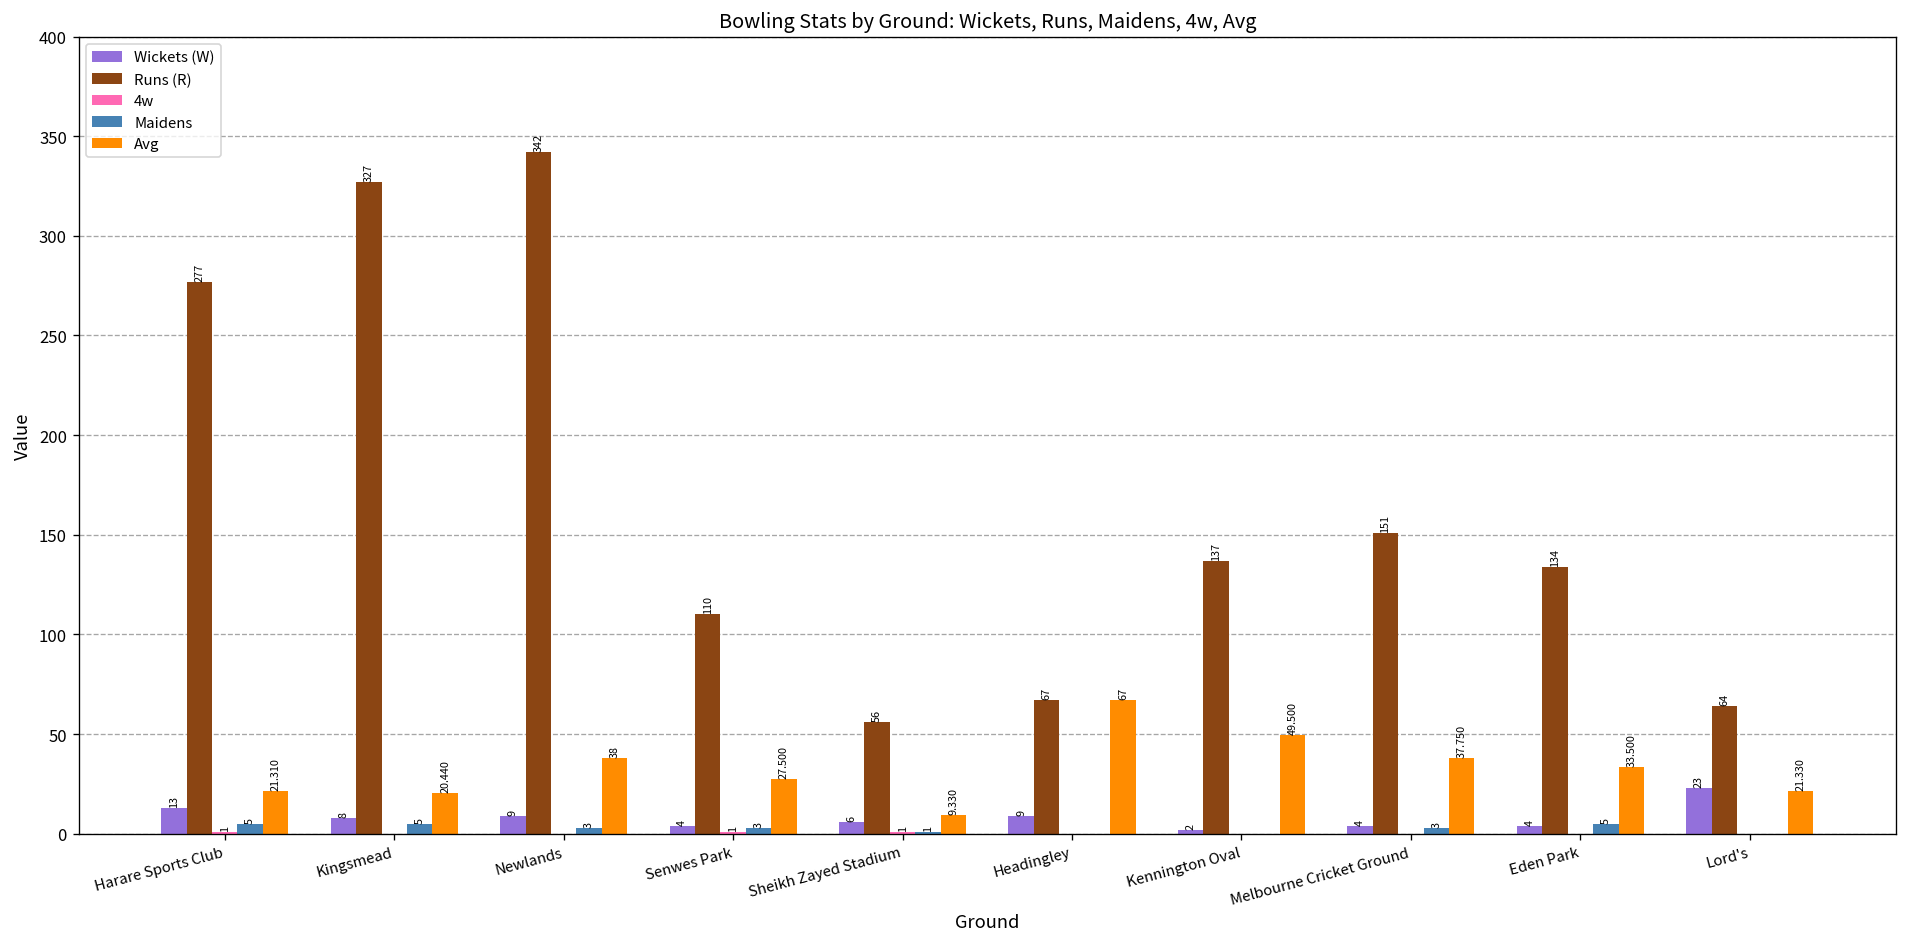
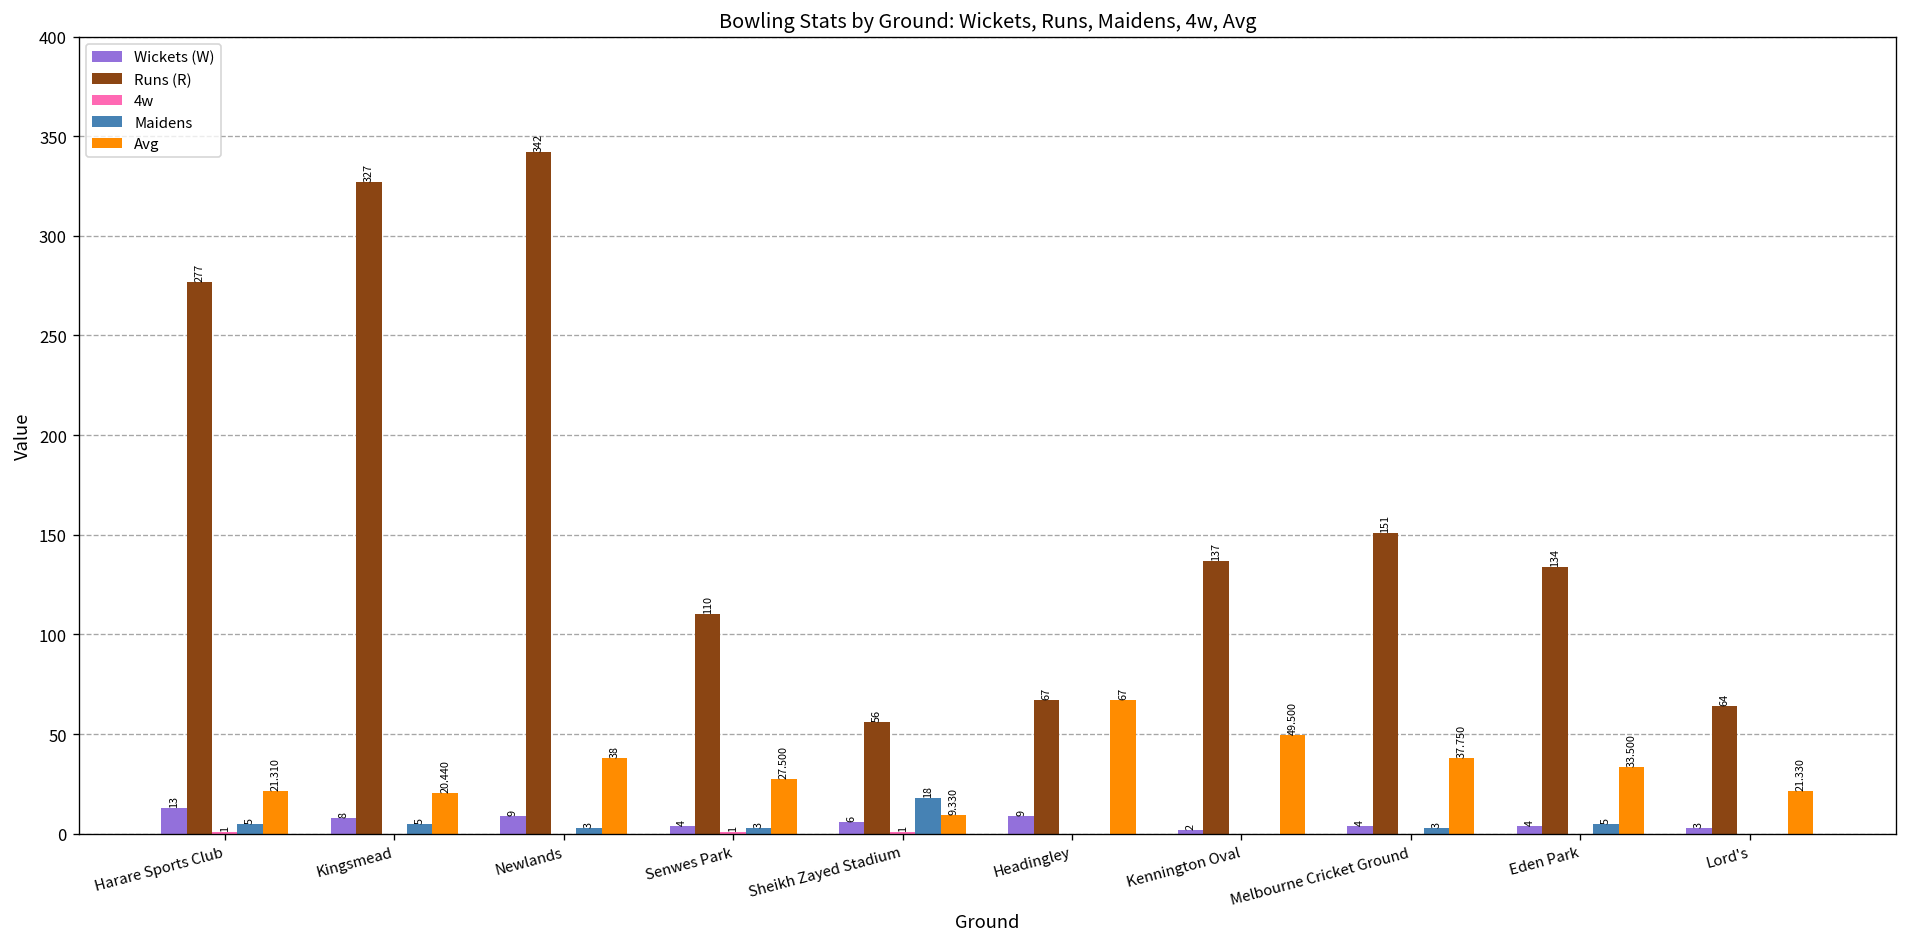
Maidens, Sheikh Zayed Stadium: 1 -> 18
Wickets (W), Lord's: 23 -> 3
